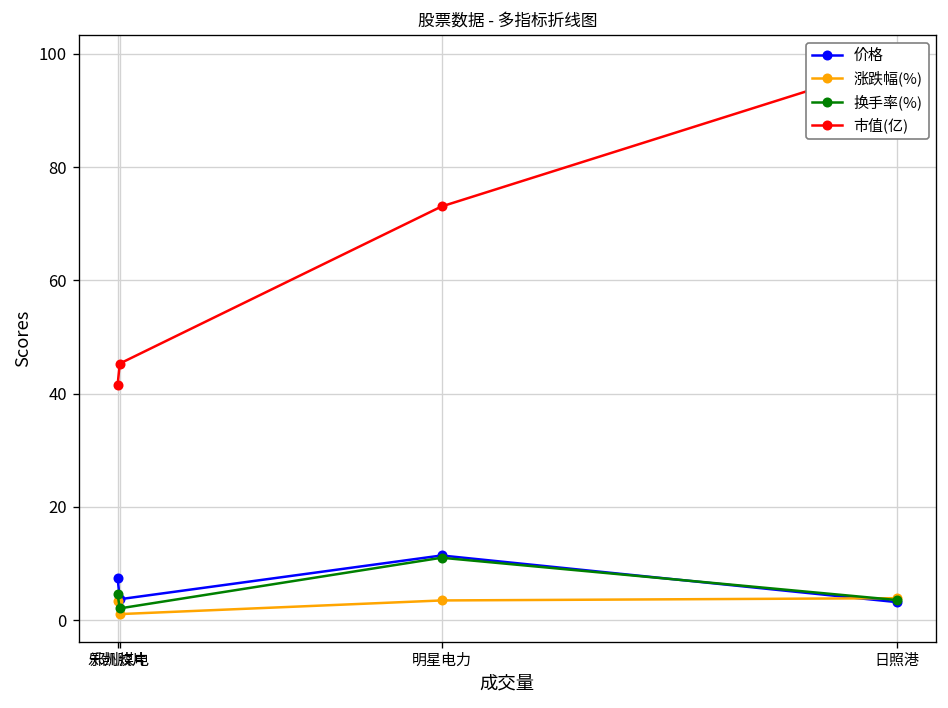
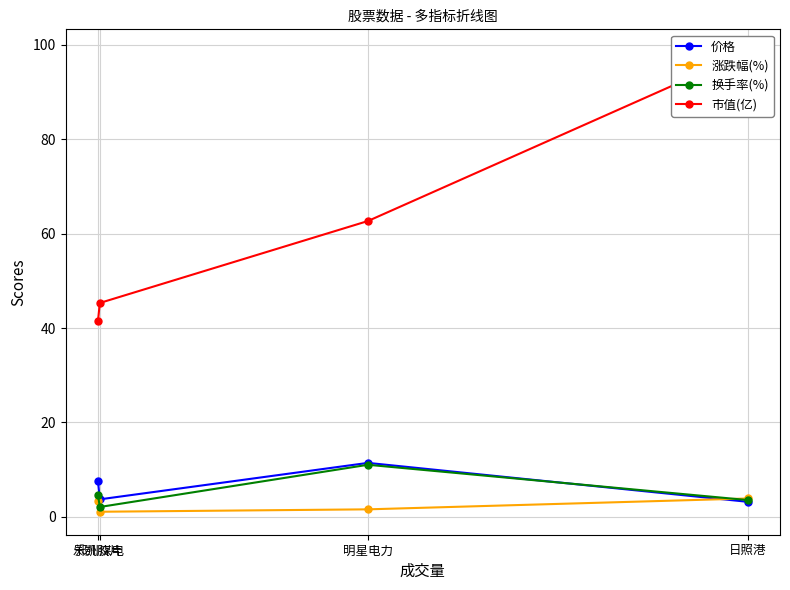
涨跌幅(%), 明星电力: 4 -> 2
市值(亿), 明星电力: 73 -> 63
